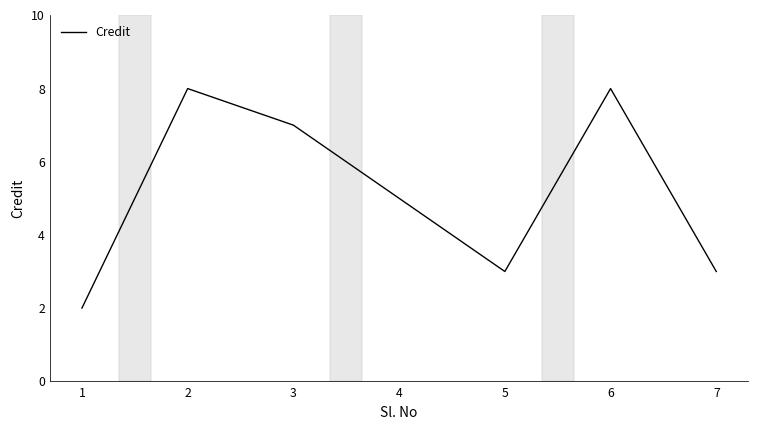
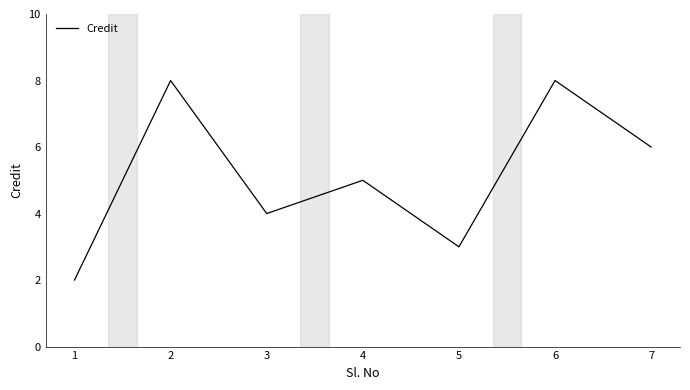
3: 7 -> 4
7: 3 -> 6
